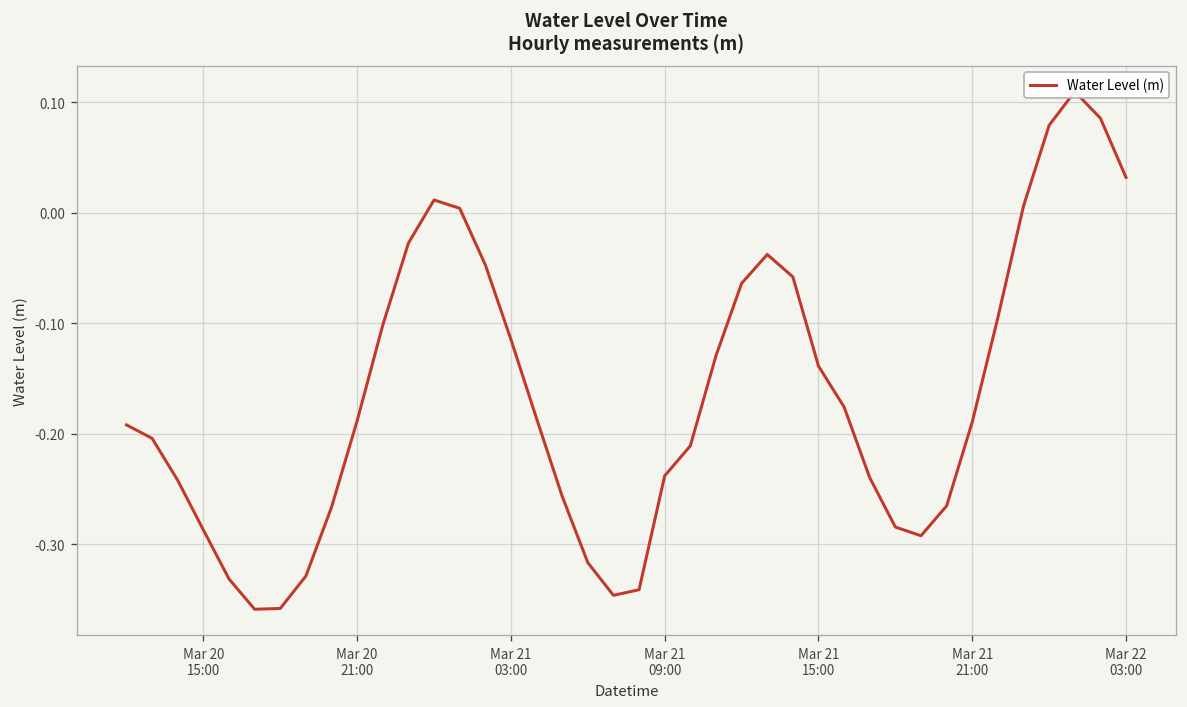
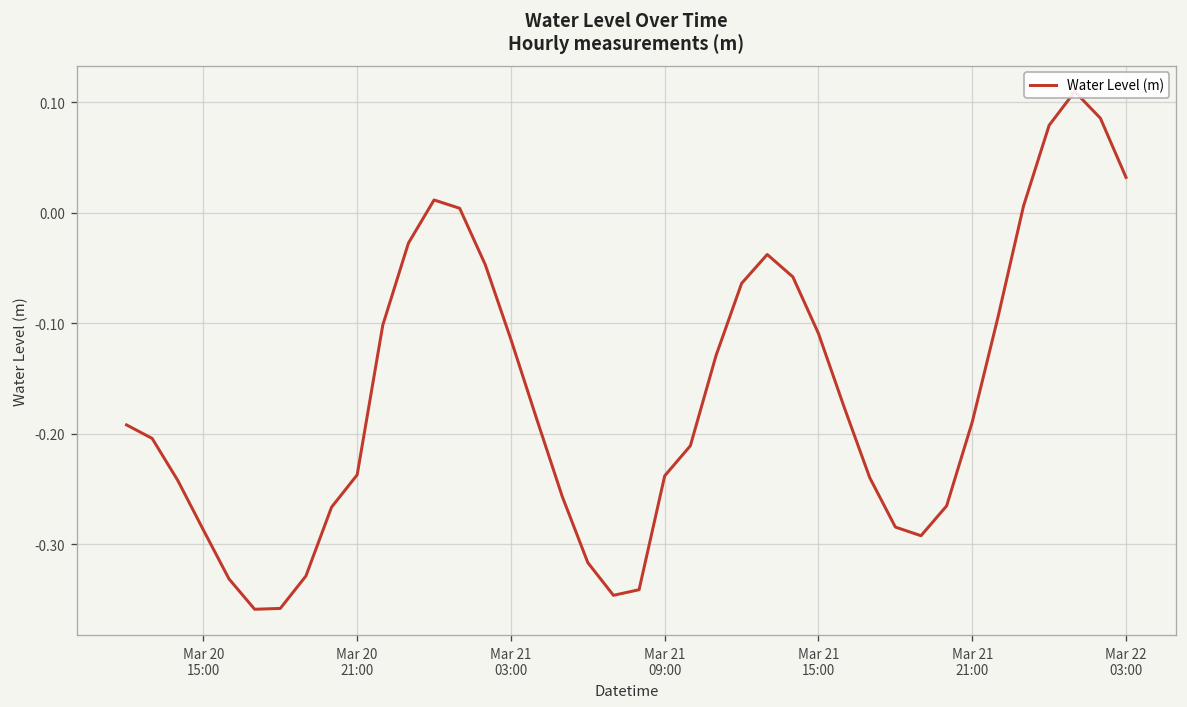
Mar 20 21:00: -0.19 -> -0.24
Mar 21 15:00: -0.14 -> -0.11
